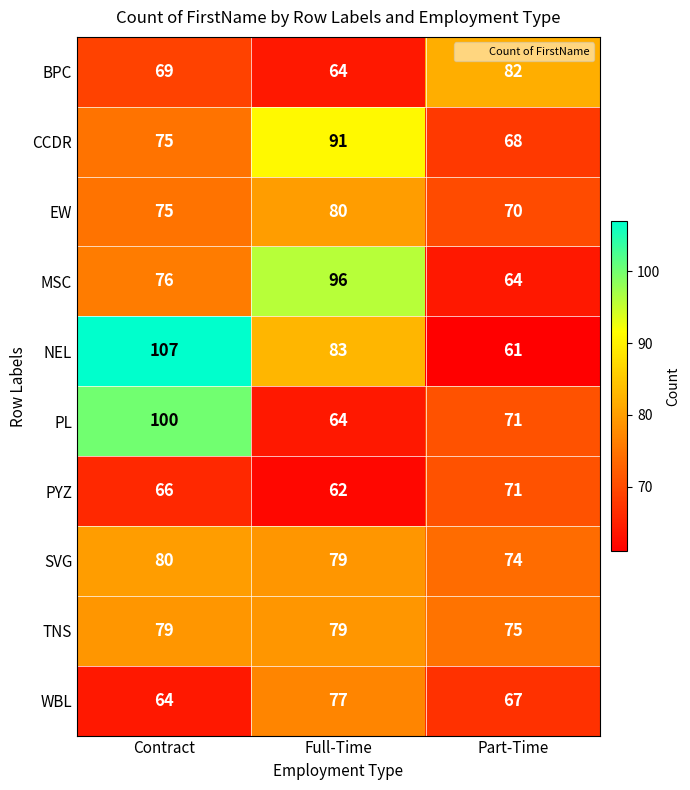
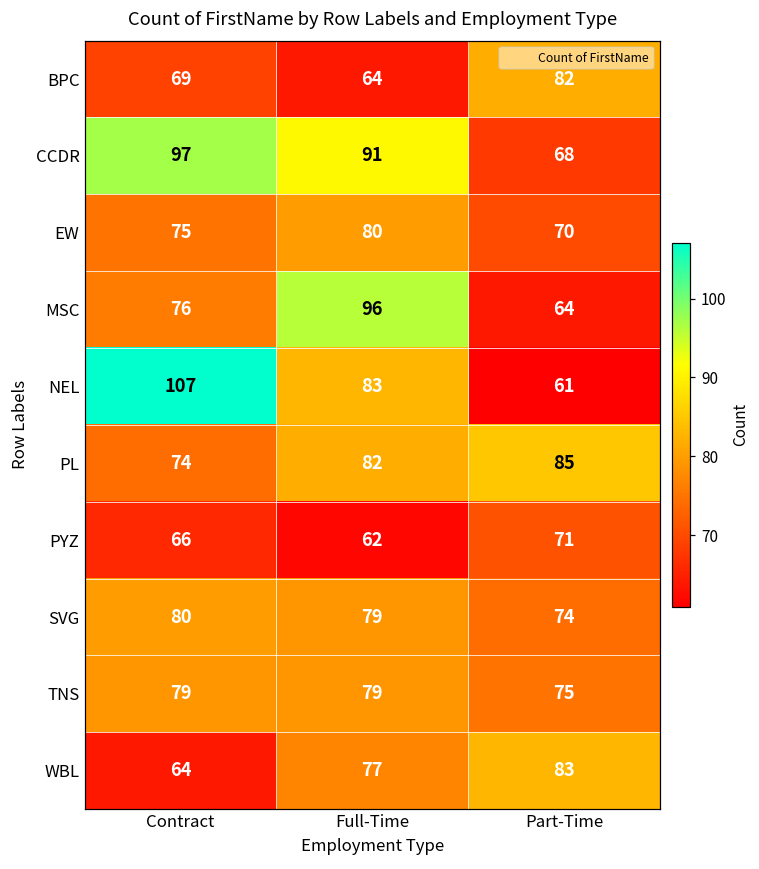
CCDR, Contract: 75 -> 97
PL, Contract: 100 -> 74
PL, Full-Time: 64 -> 82
PL, Part-Time: 71 -> 85
WBL, Part-Time: 67 -> 83
